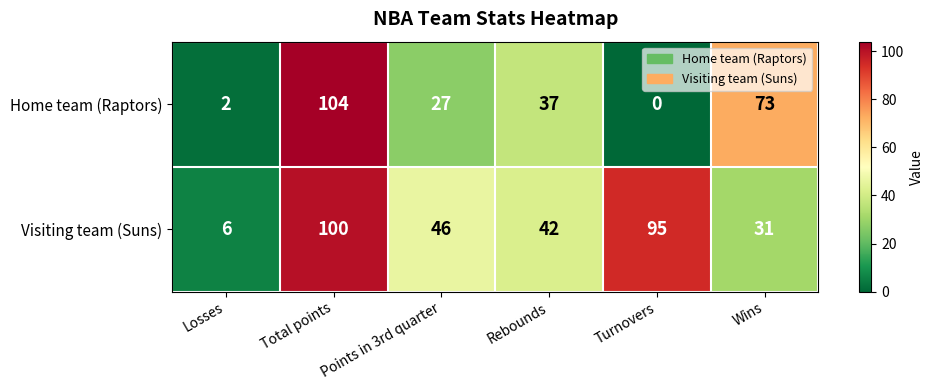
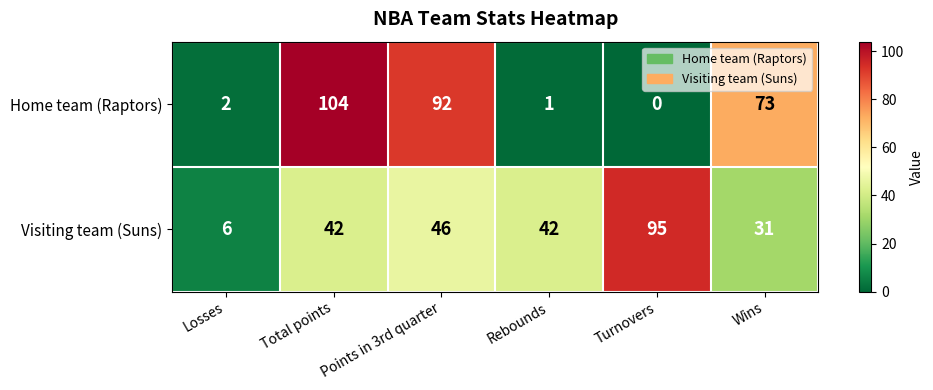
Home team (Raptors), Points in 3rd quarter: 27 -> 92
Home team (Raptors), Rebounds: 37 -> 1
Visiting team (Suns), Total points: 100 -> 42
